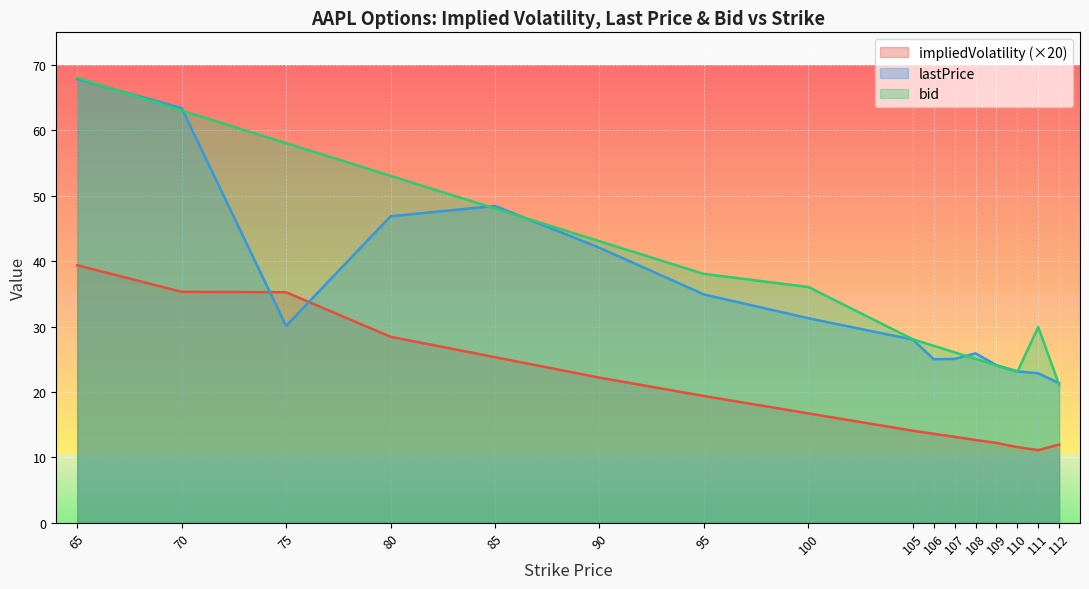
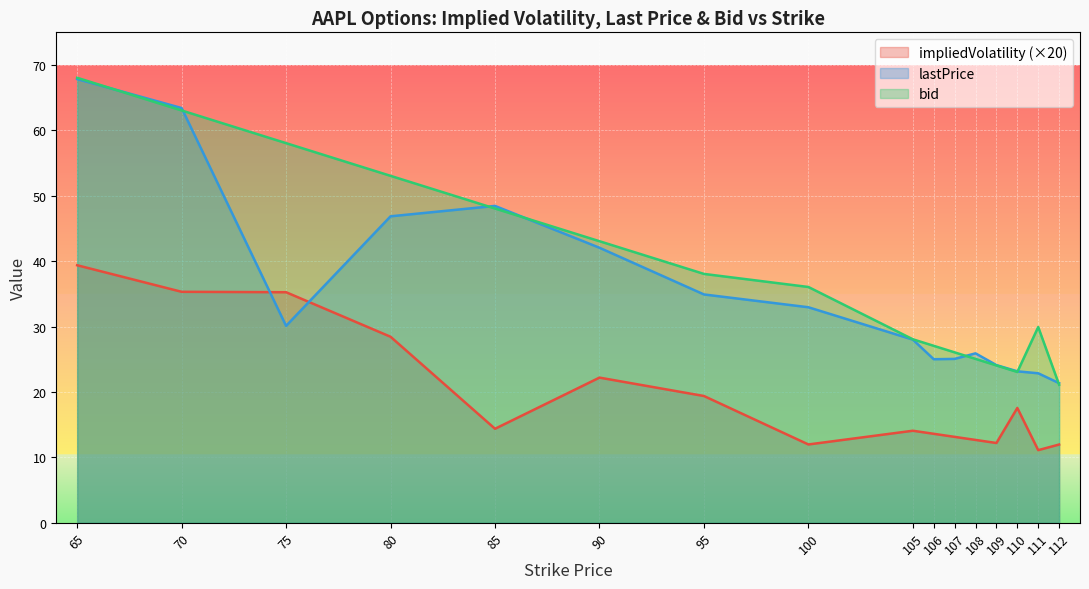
impliedVolatility (×20), 85: 25 -> 14
impliedVolatility (×20), 100: 17 -> 12
lastPrice, 100: 31 -> 33
impliedVolatility (×20), 110: 12 -> 18
